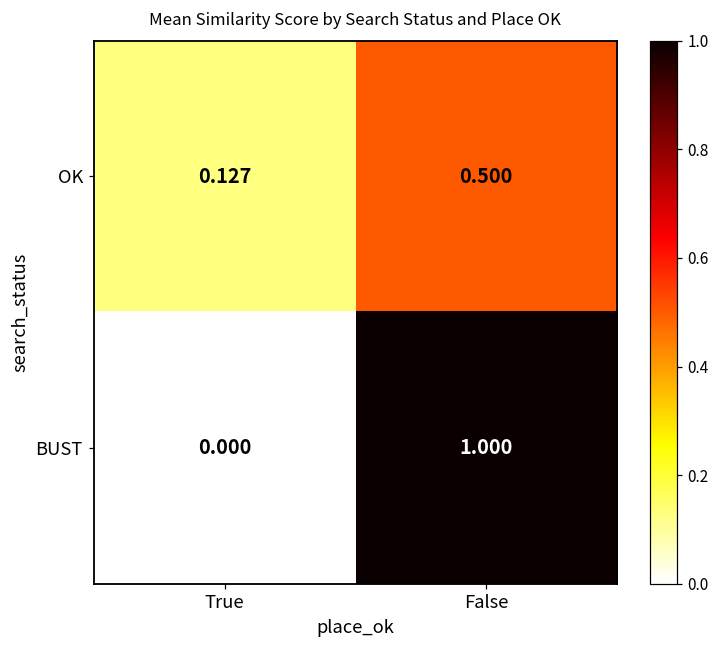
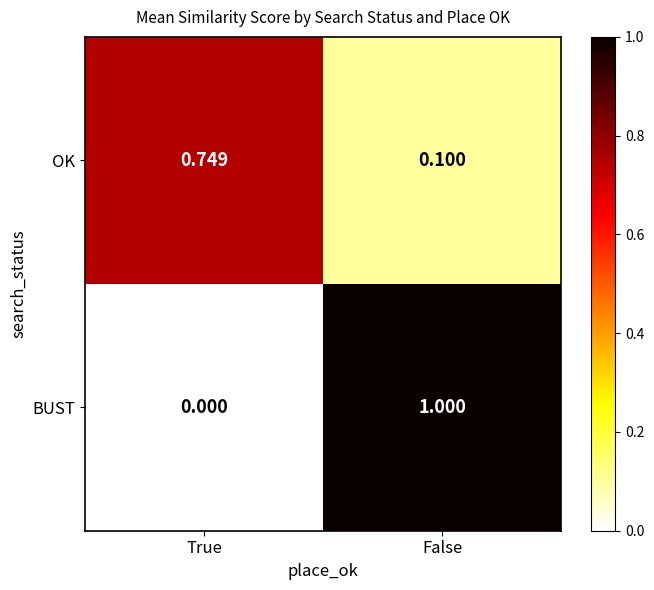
OK, True: 0.127 -> 0.749
OK, False: 0.500 -> 0.100
